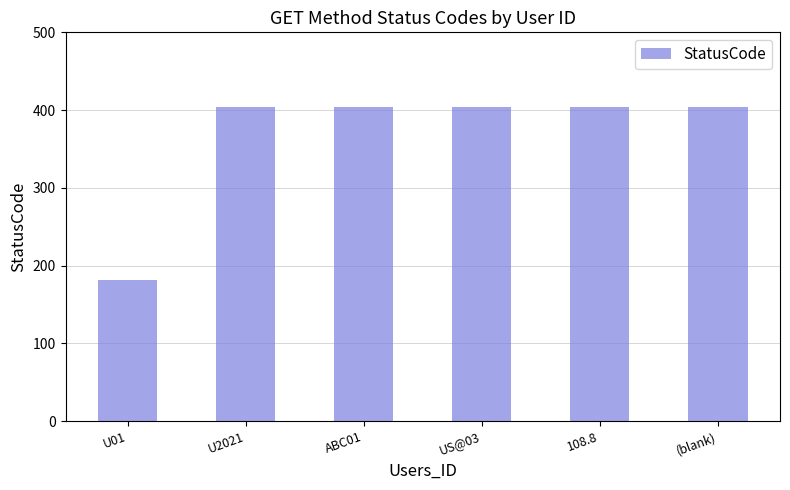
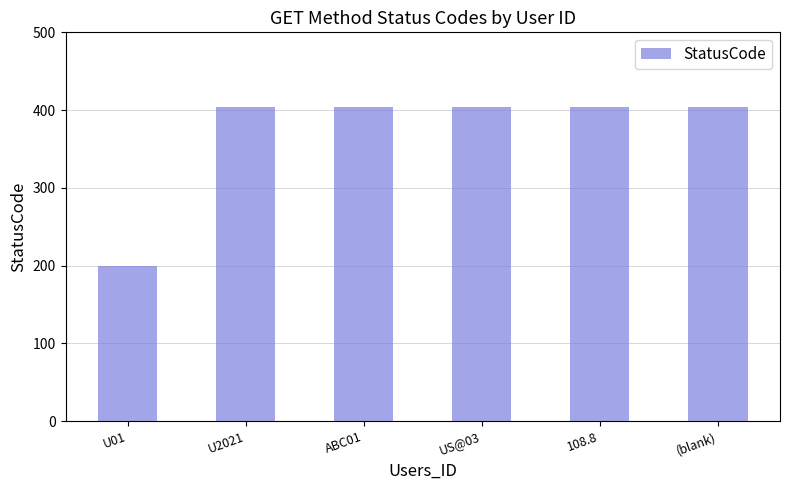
U01: 180 -> 200
